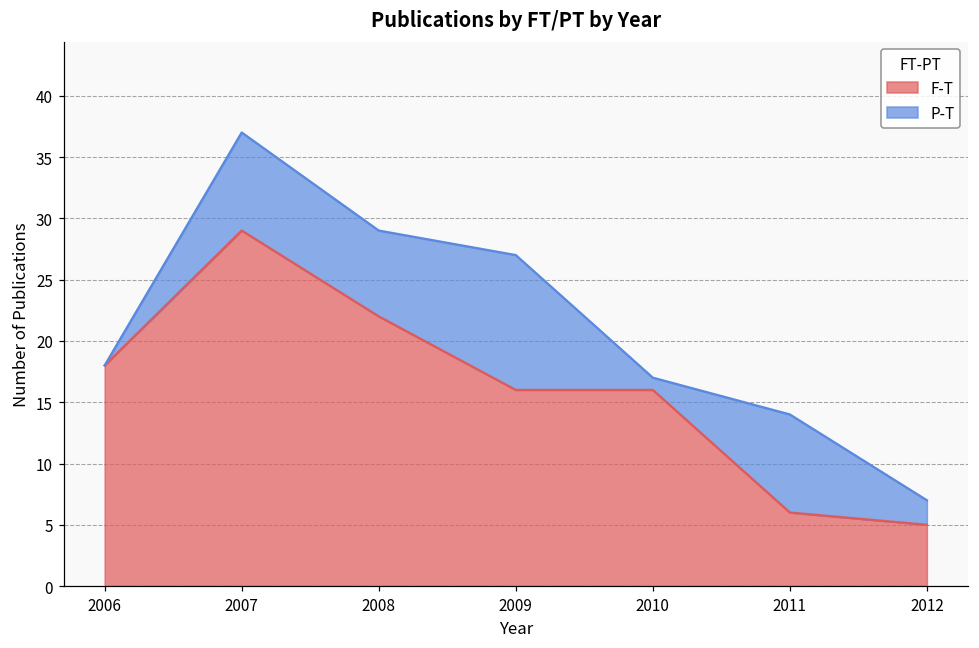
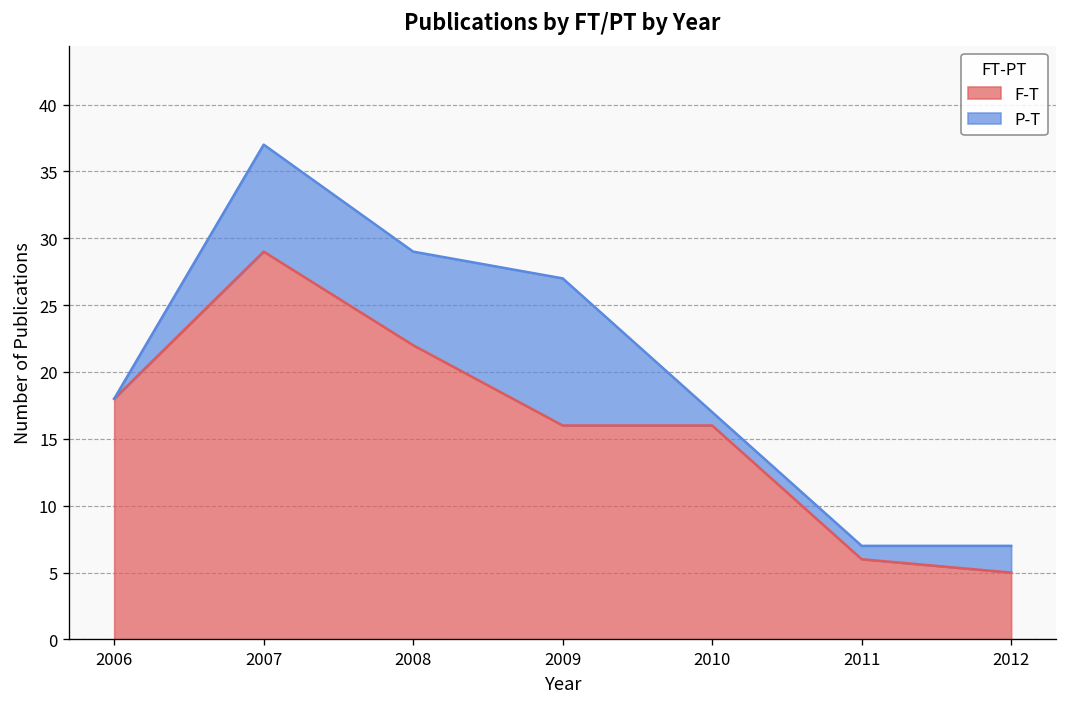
P-T, 2011: 8 -> 1
